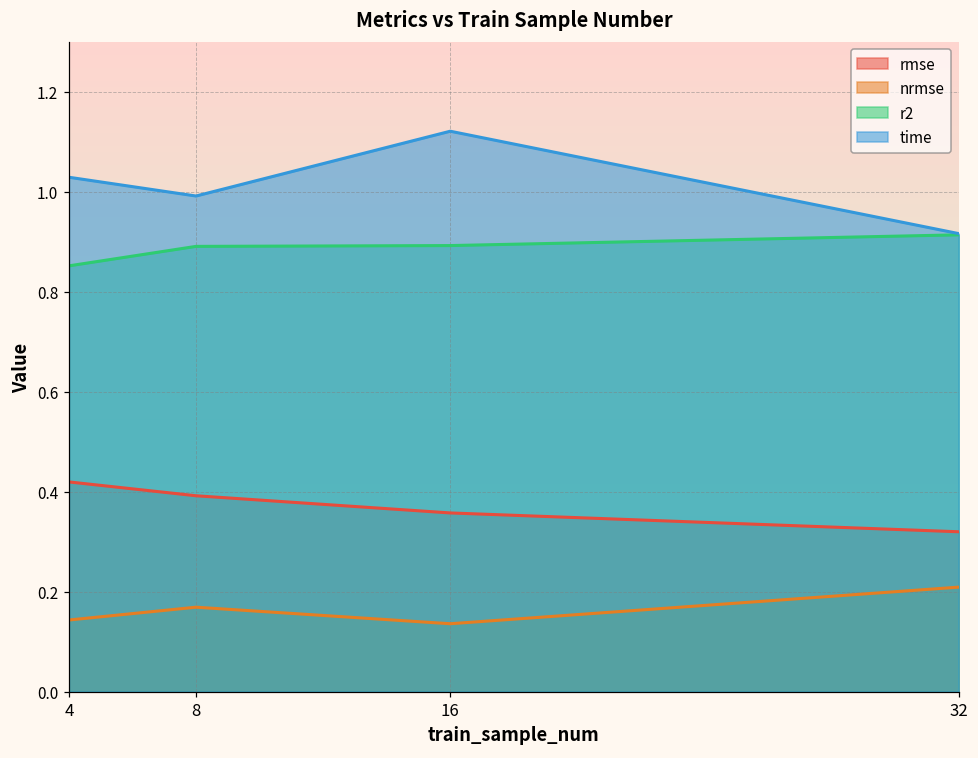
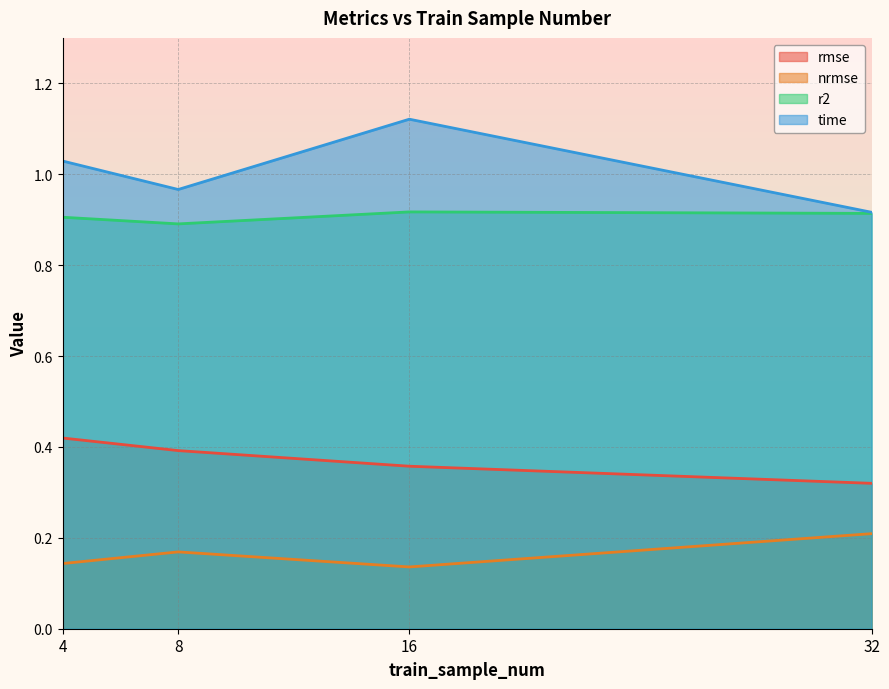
r2, 4: 0.85 -> 0.91
time, 8: 0.99 -> 0.97
r2, 16: 0.89 -> 0.92
